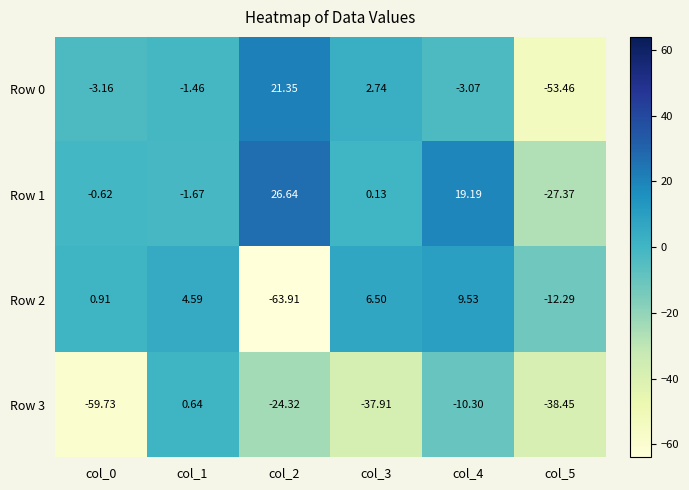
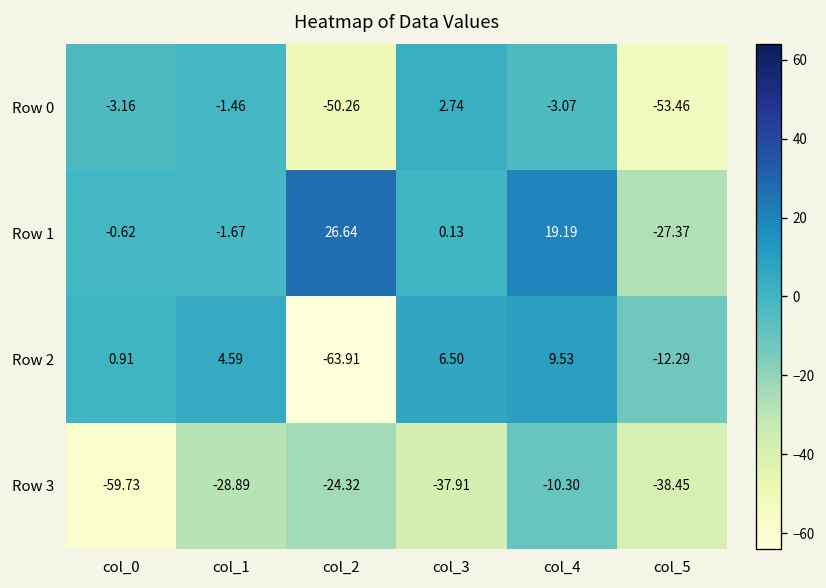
Row 0, col_2: 21.35 -> -50.26
Row 3, col_1: 0.64 -> -28.89
